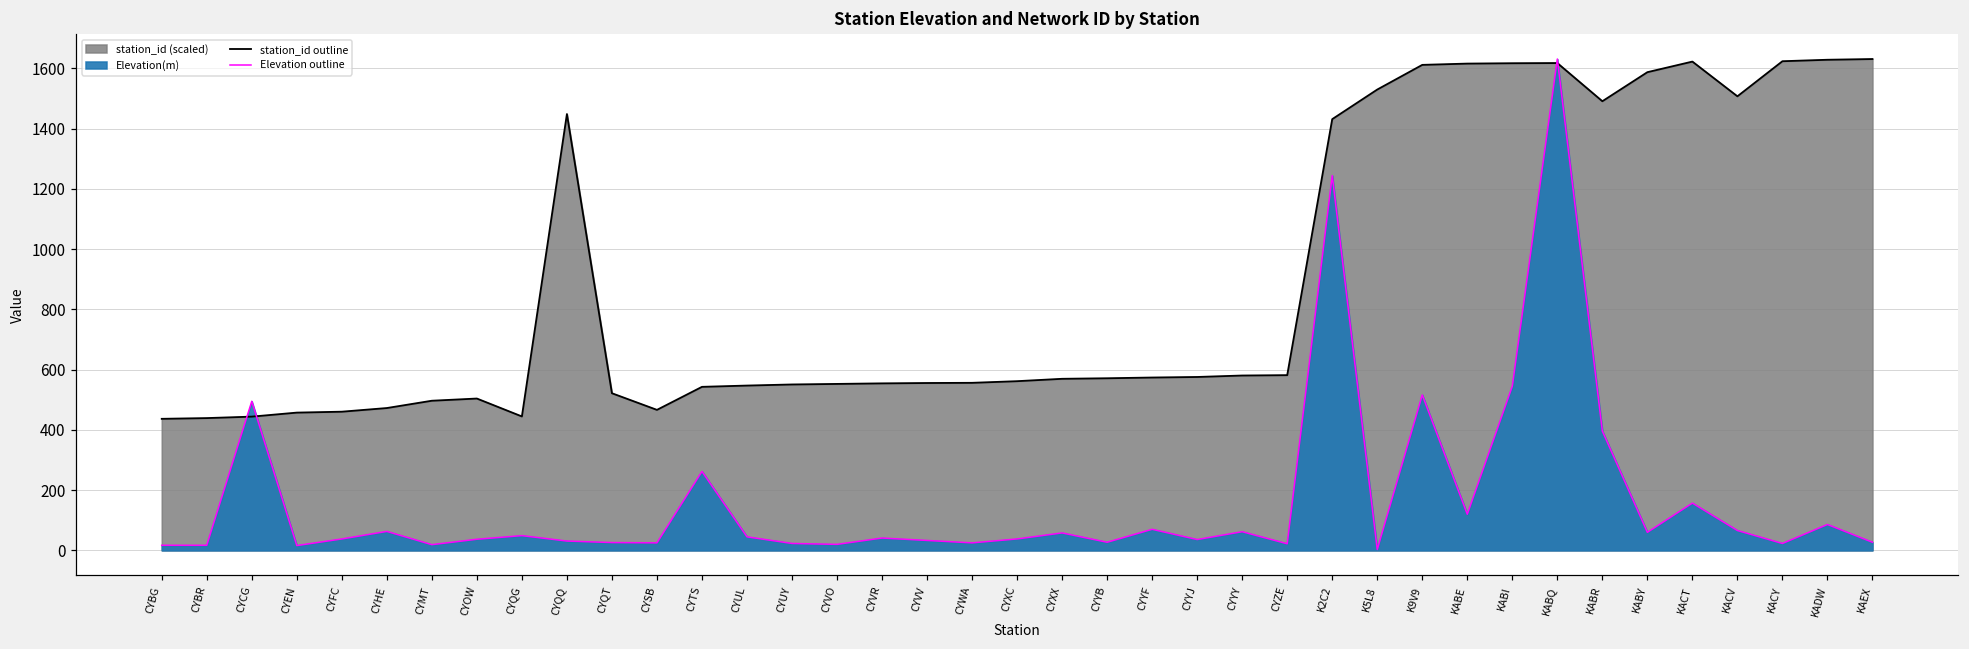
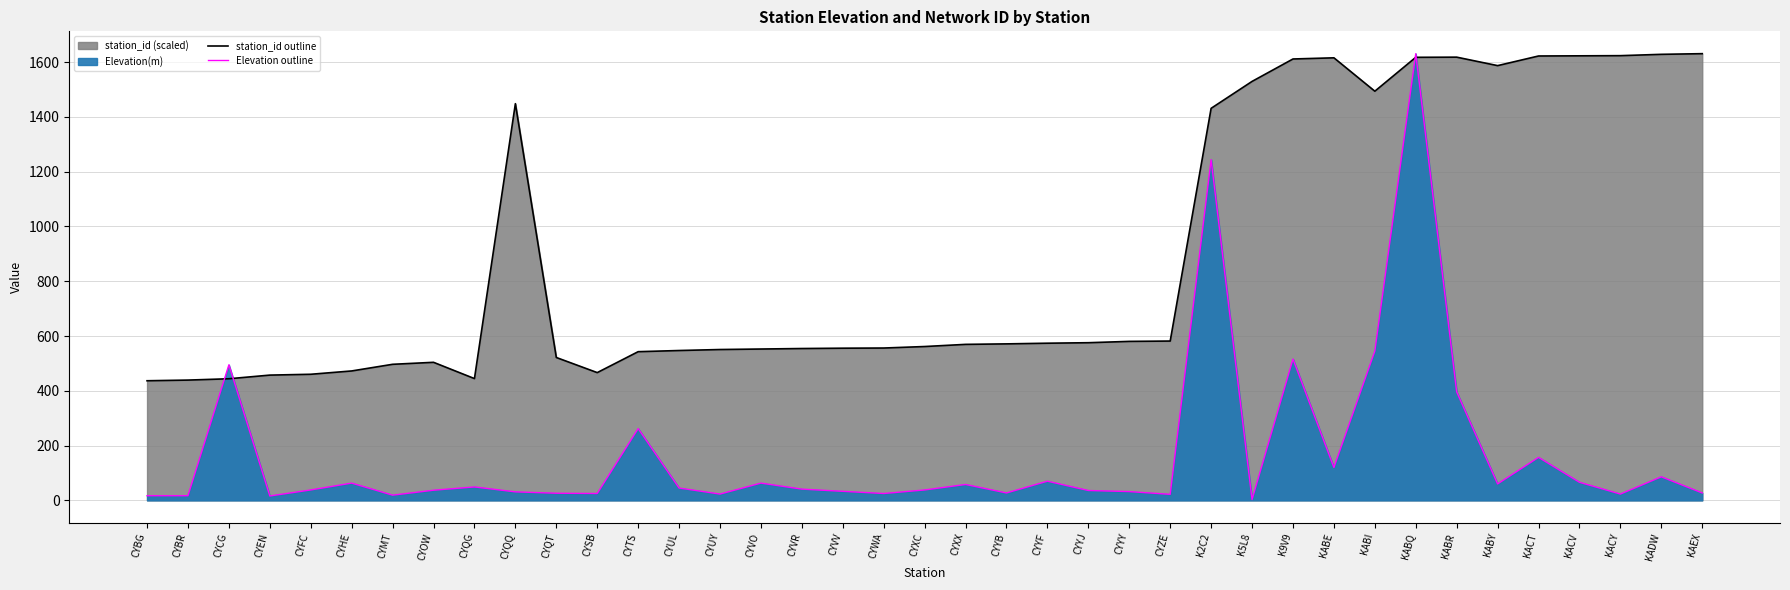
Elevation(m), CYVO: 20 -> 60
Elevation(m), CYYY: 60 -> 30
station_id (scaled), KABI: 1620 -> 1490
station_id (scaled), KABR: 1490 -> 1620
station_id (scaled), KACV: 1510 -> 1620
